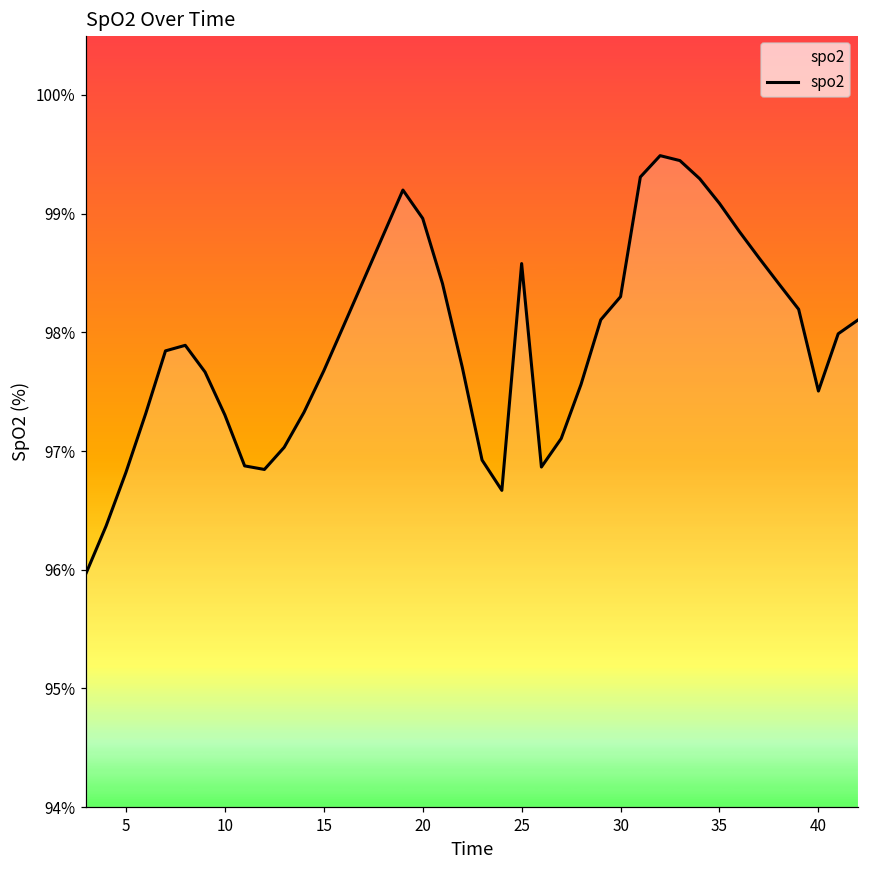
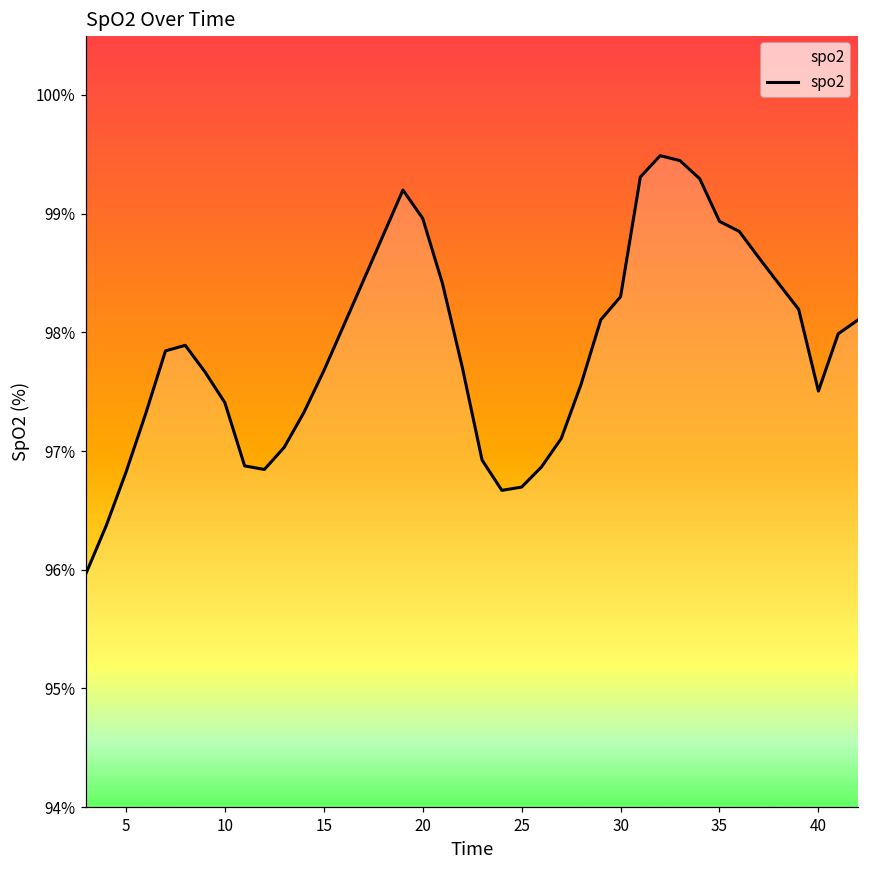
10: 97.30% -> 97.41%
25: 98.58% -> 96.70%
35: 99.09% -> 98.93%
